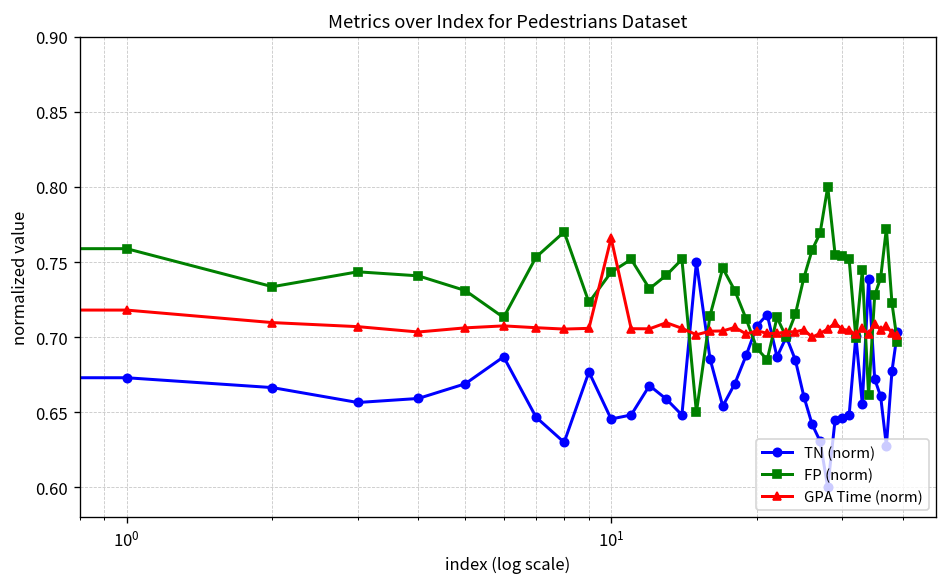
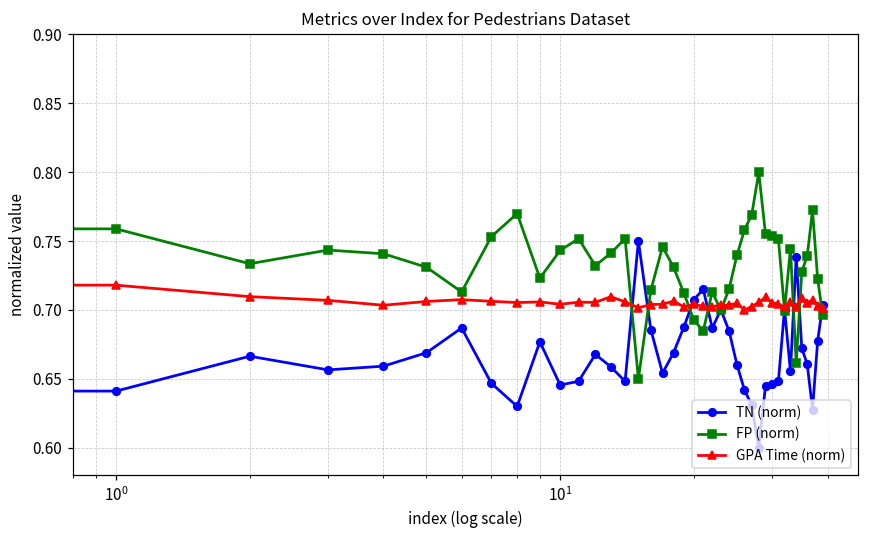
TN (norm), 10^0: 0.673 -> 0.641
GPA Time (norm), 10^1: 0.766 -> 0.704
